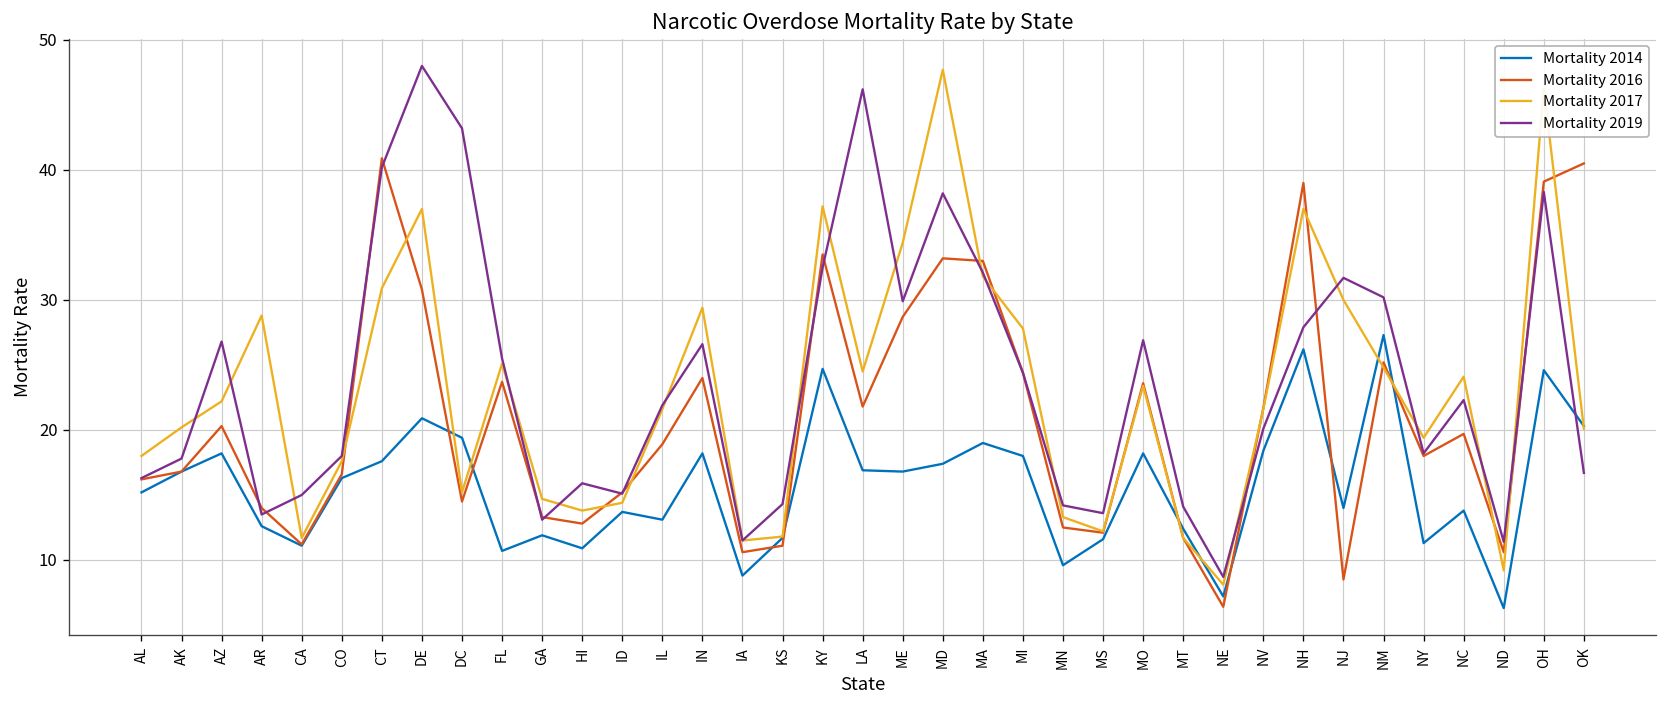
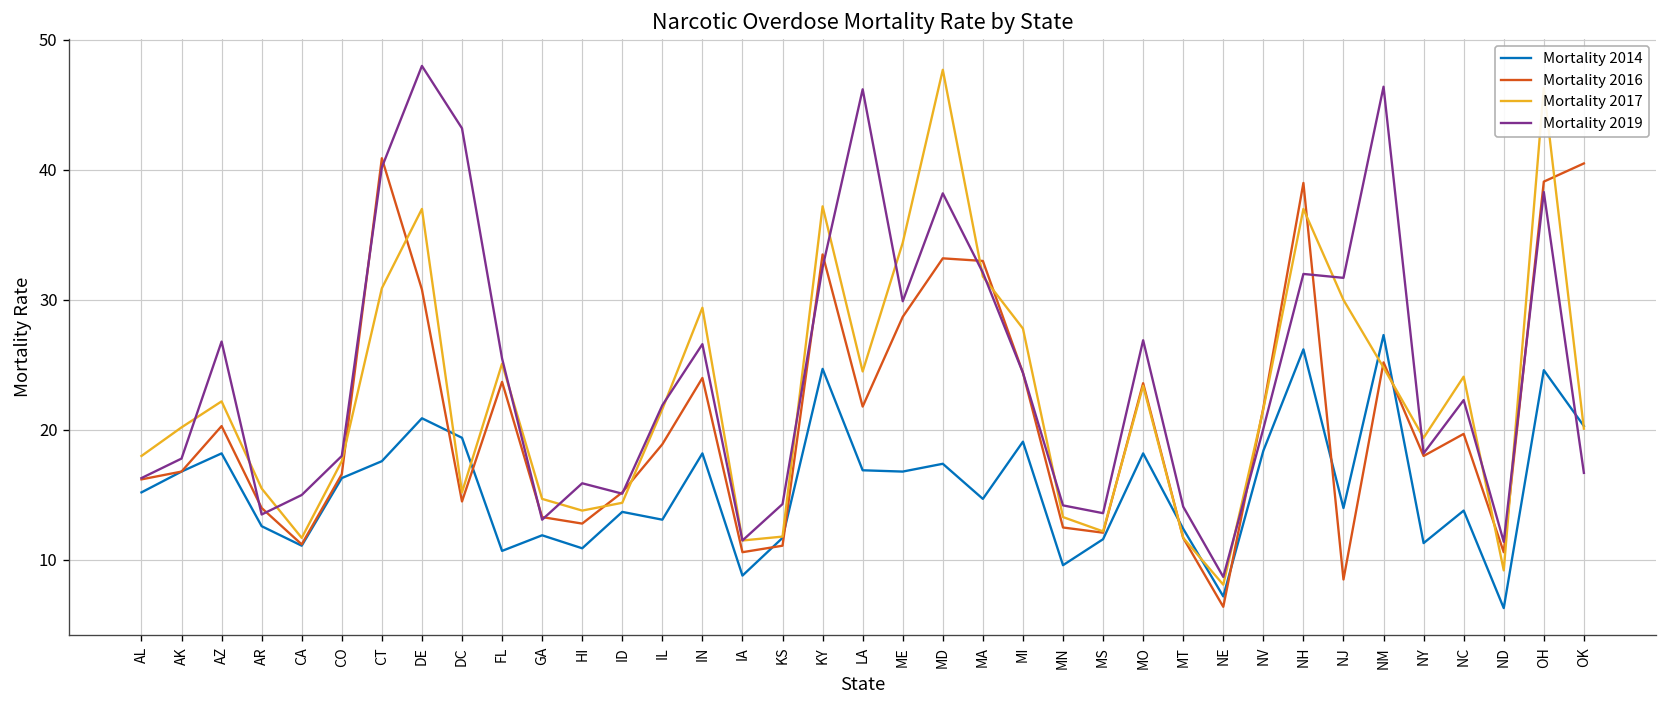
Mortality 2017, AR: 28.8 -> 15.5
Mortality 2014, MA: 19.0 -> 14.7
Mortality 2014, MI: 18.0 -> 19.1
Mortality 2019, NH: 27.9 -> 32.0
Mortality 2019, NM: 30.2 -> 46.4
